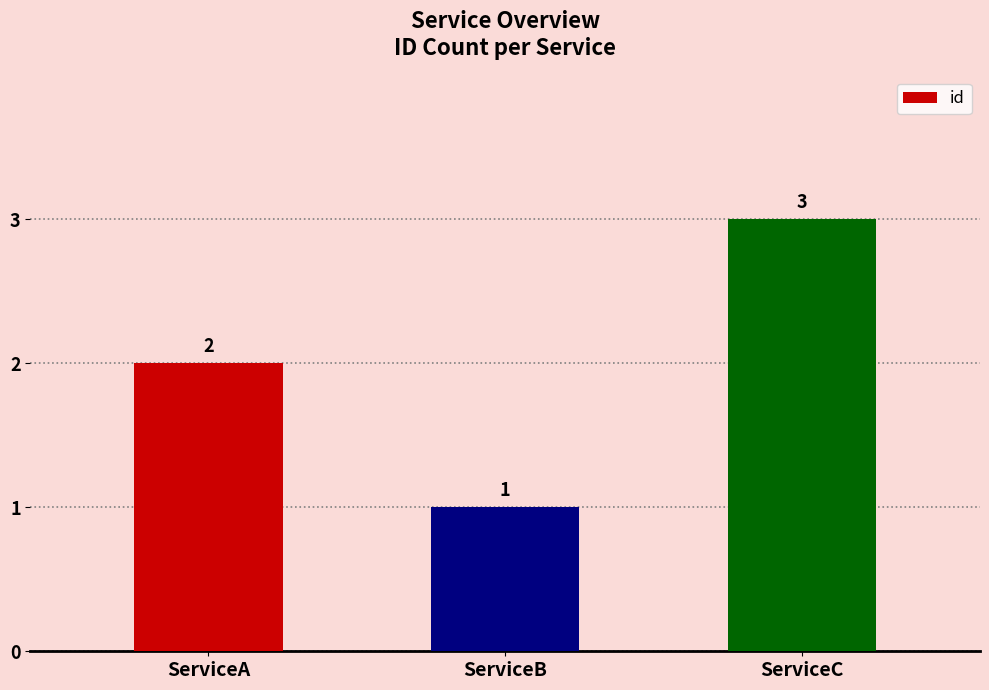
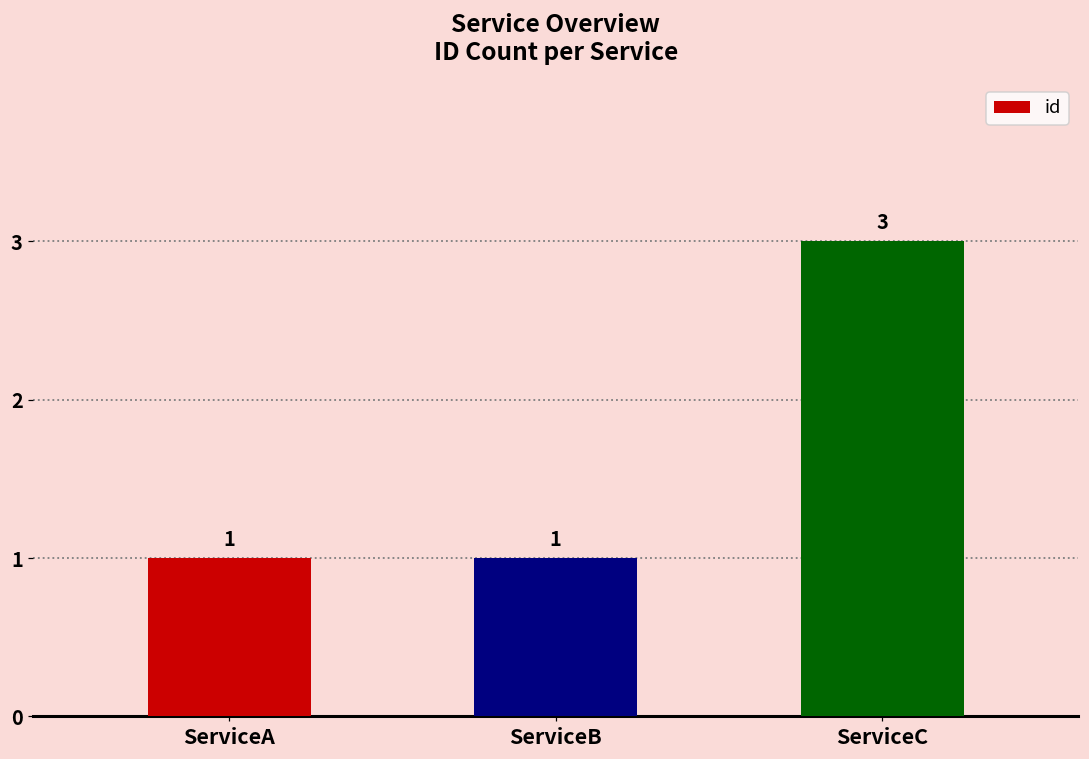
ServiceA: 2 -> 1
